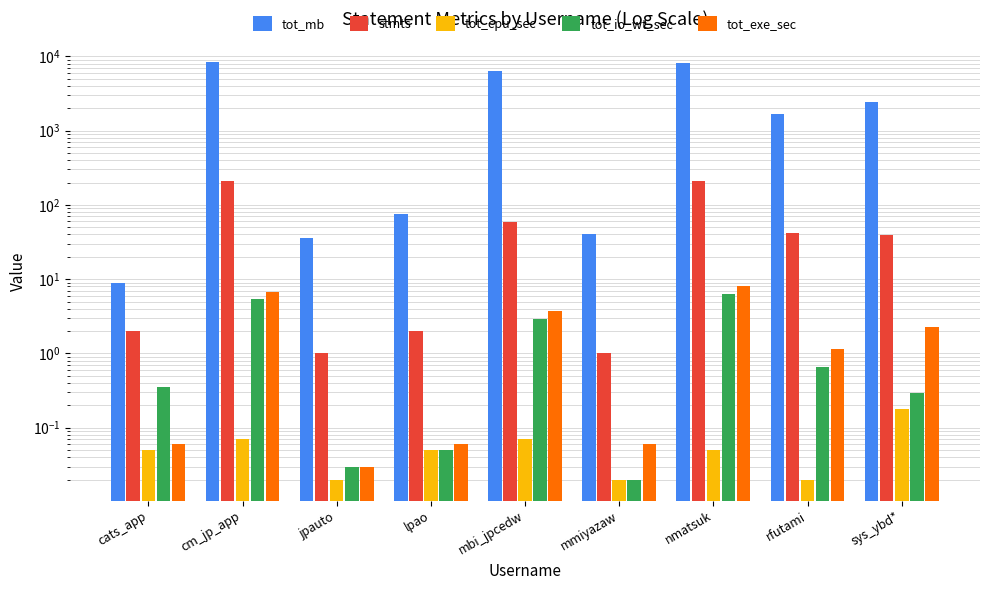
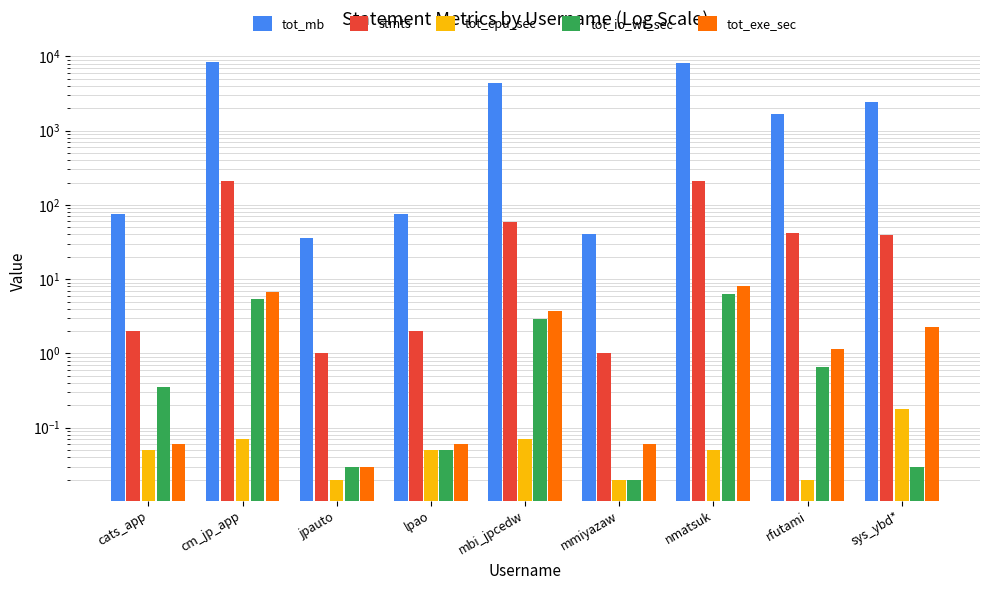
tot_mb, cats_app: 9 -> 80
tot_mb, mbi_jpcedw: 6000 -> 4000
tot_io_wt_sec, sys_ybd*: 0.29 -> 0.03
